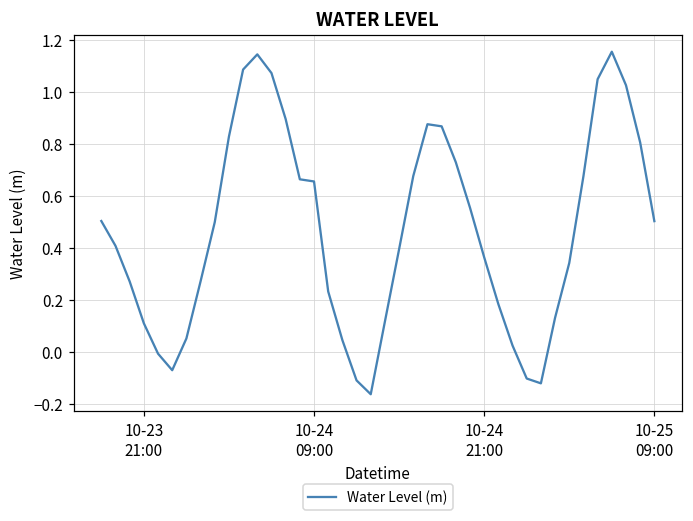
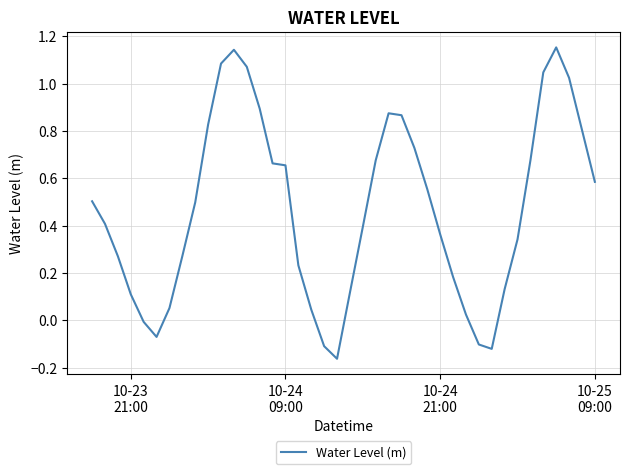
10-25 09:00: 0.50 -> 0.59
